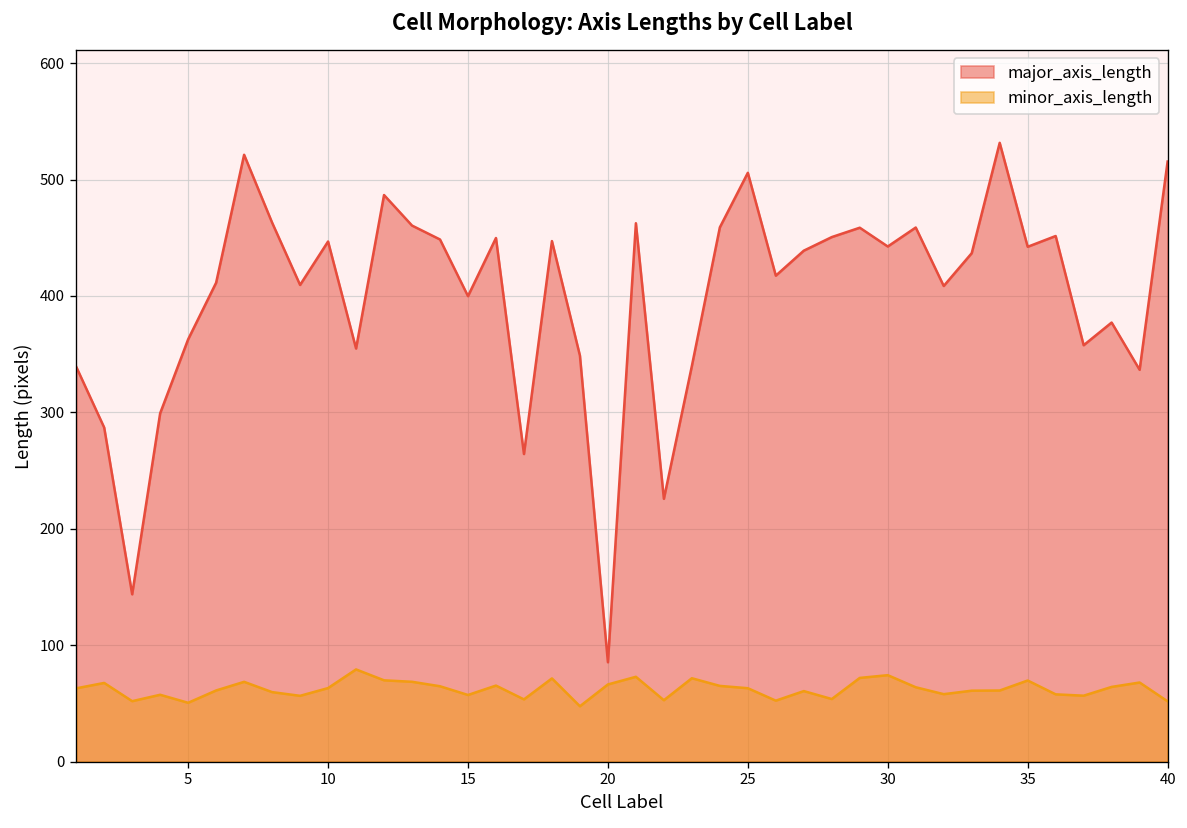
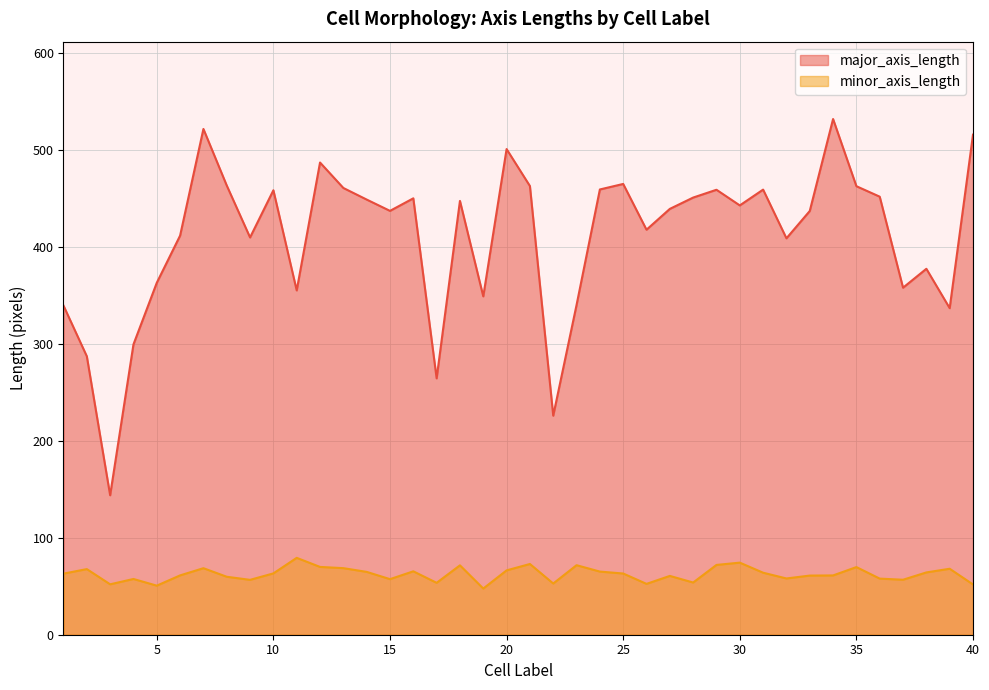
major_axis_length, 10: 450 -> 460
major_axis_length, 15: 400 -> 440
major_axis_length, 20: 90 -> 500
major_axis_length, 25: 510 -> 460
major_axis_length, 35: 440 -> 460
